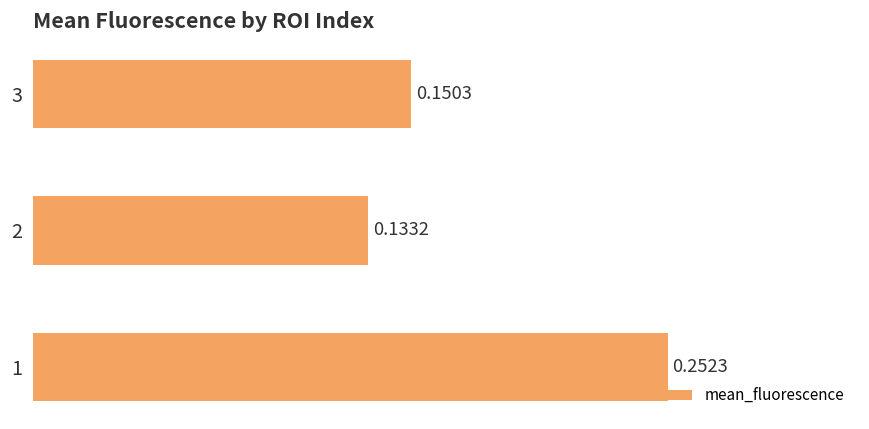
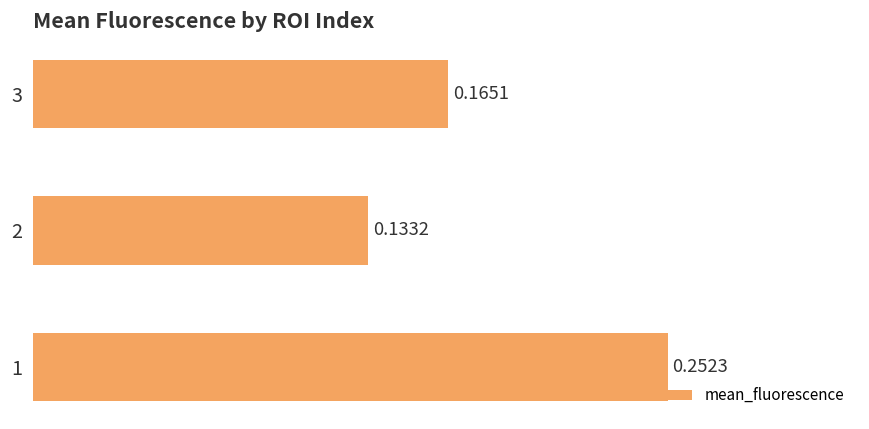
3: 0.1503 -> 0.1651
